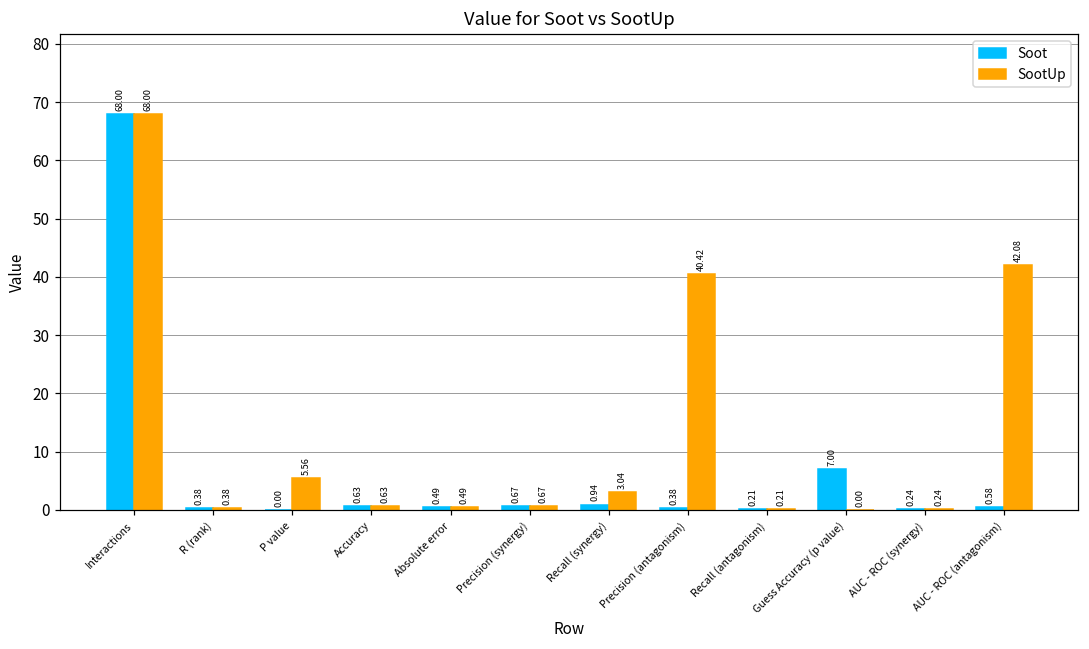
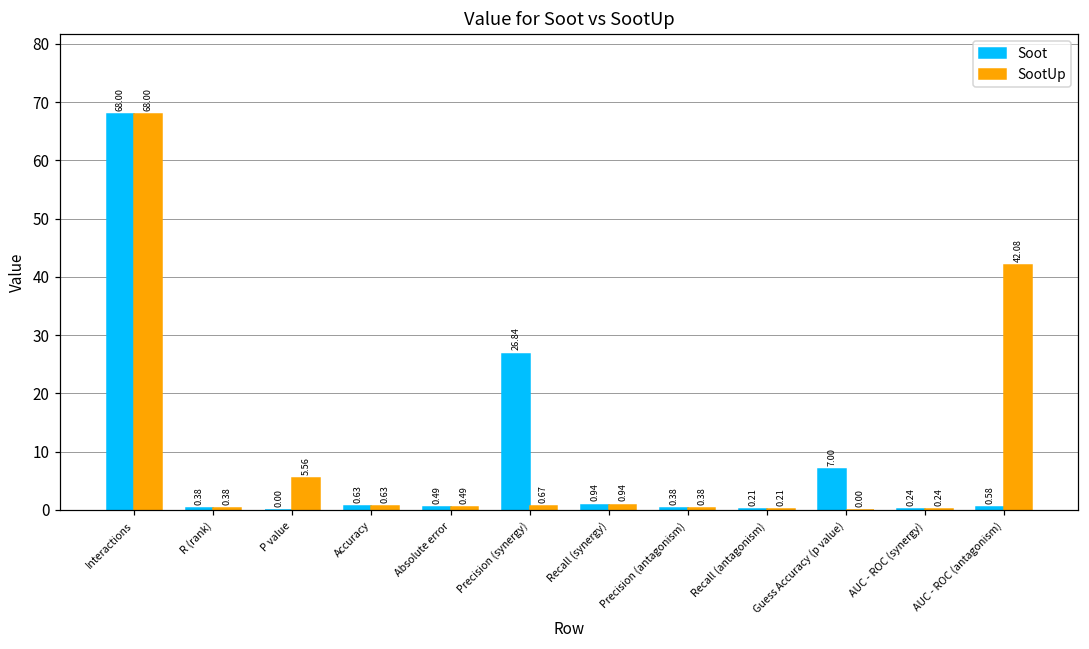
Soot, Precision (synergy): 0.67 -> 26.84
SootUp, Recall (synergy): 3.04 -> 0.94
SootUp, Precision (antagonism): 40.42 -> 0.38
